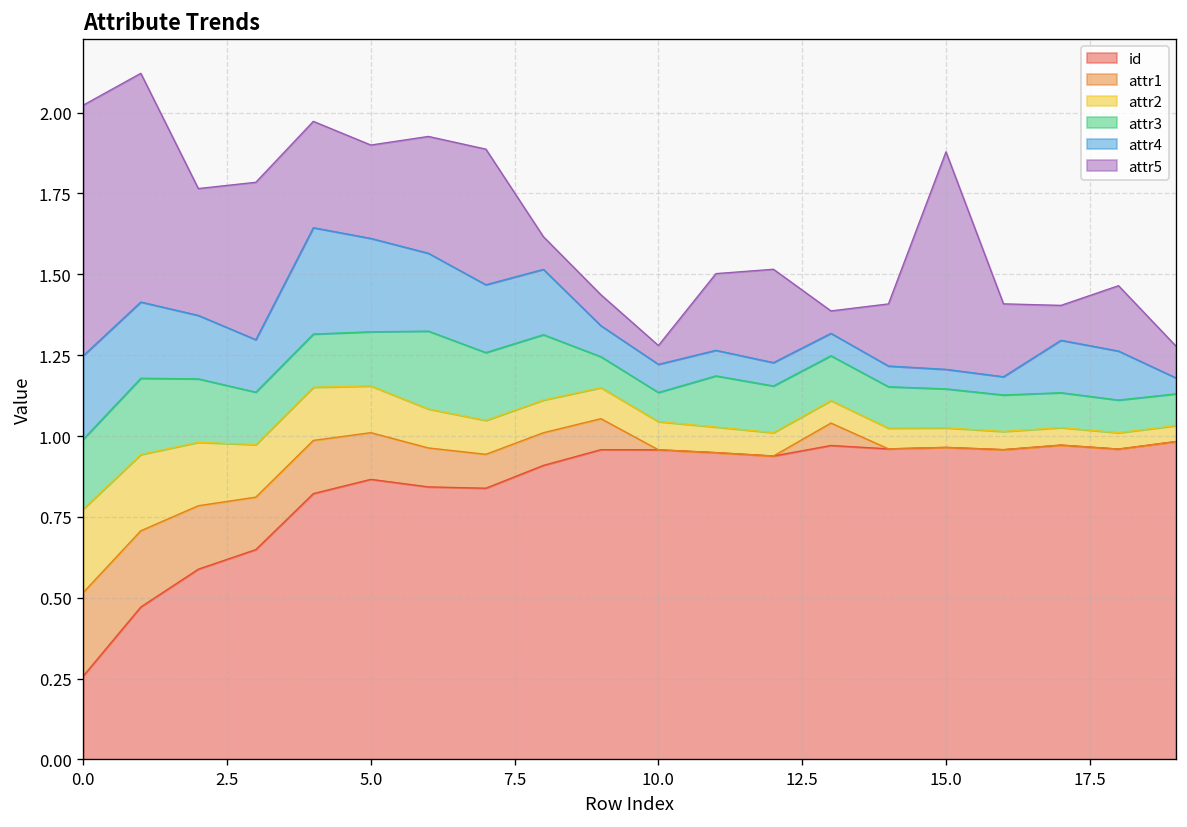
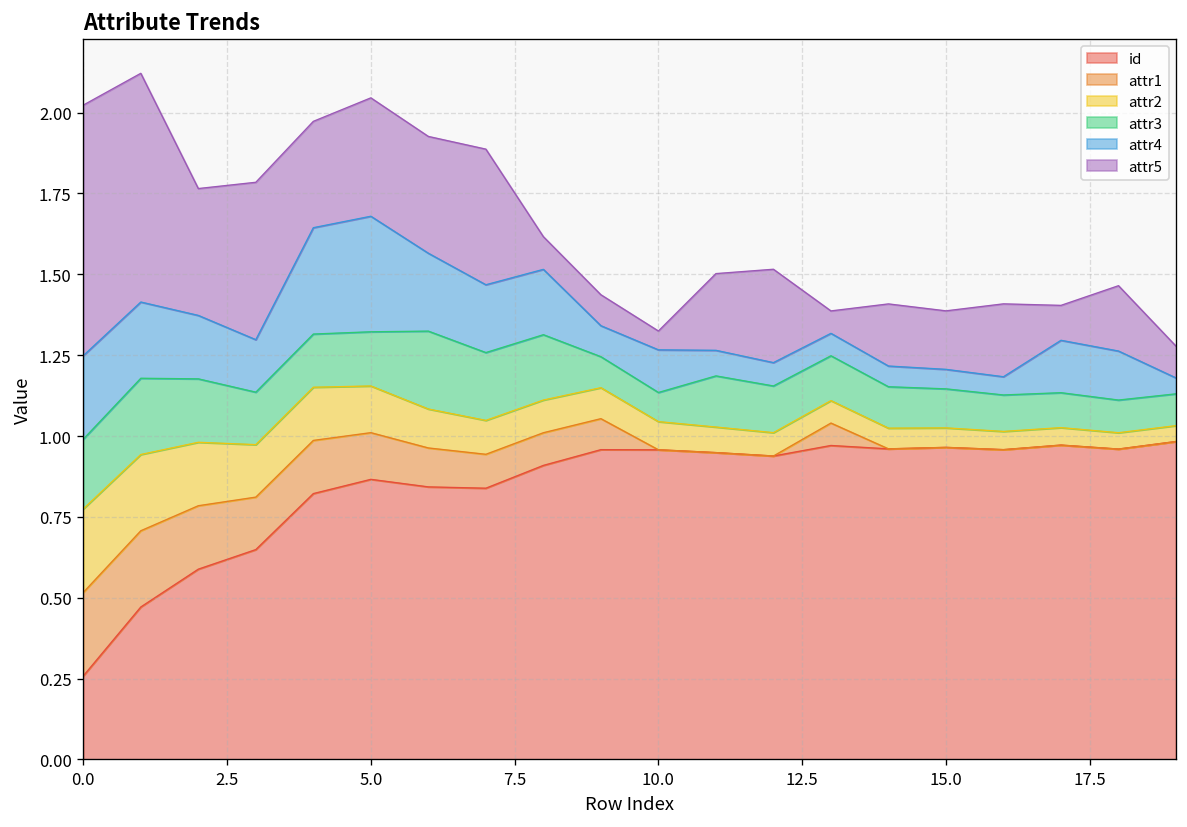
attr4, 5.0: 0.29 -> 0.36
attr5, 5.0: 0.29 -> 0.37
attr4, 10.0: 0.09 -> 0.13
attr5, 15.0: 0.67 -> 0.18
